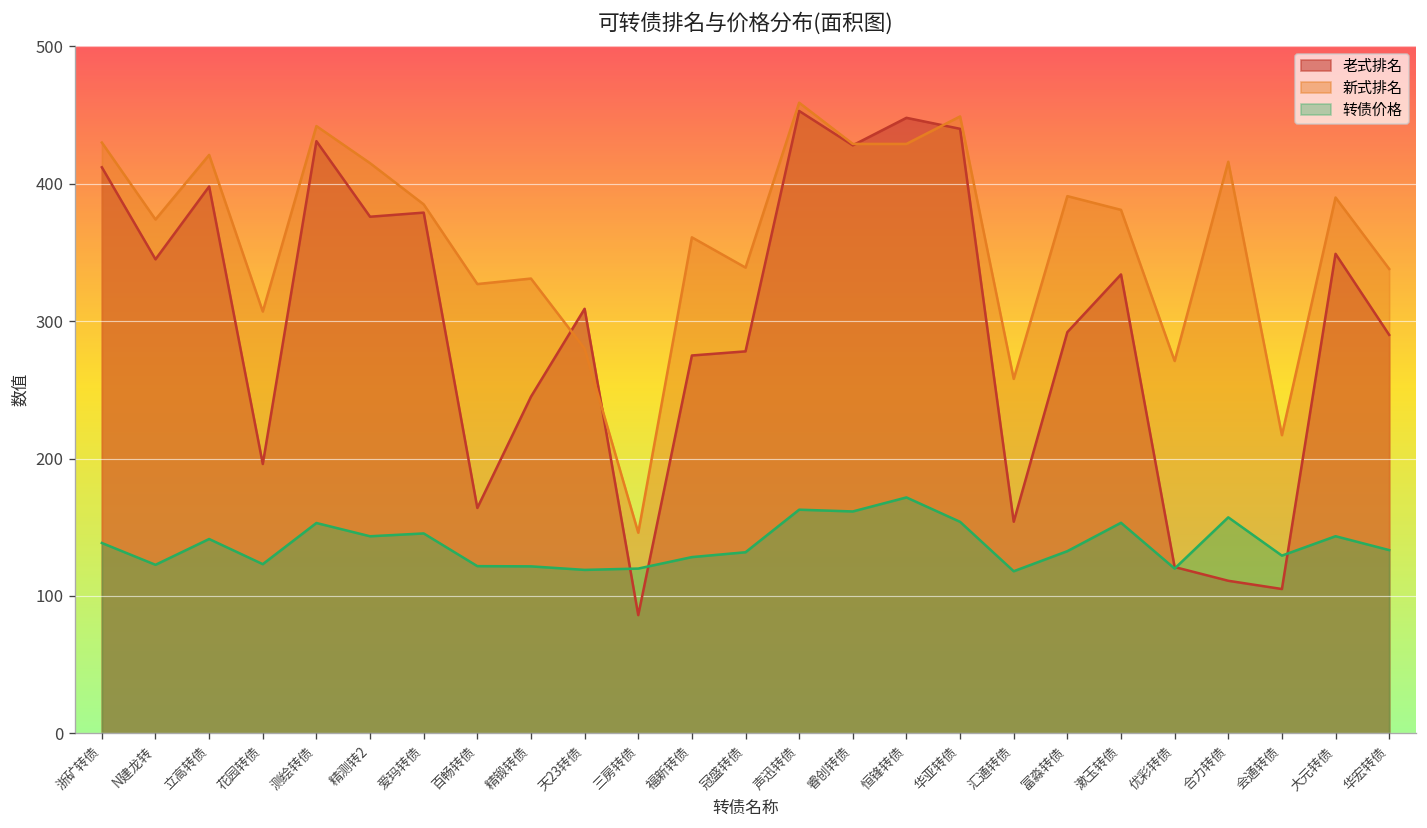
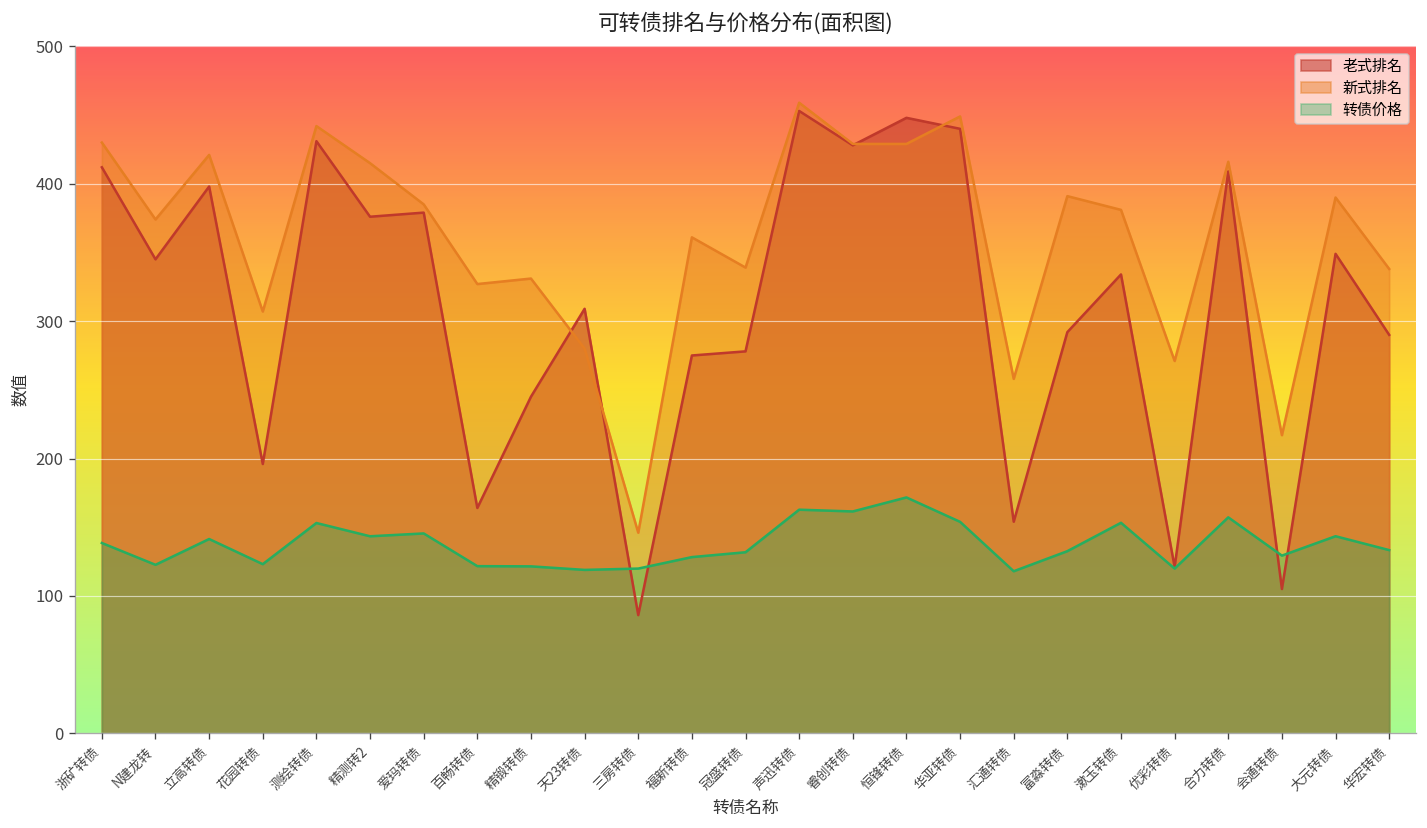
老式排名, 合力转债: 111 -> 409
